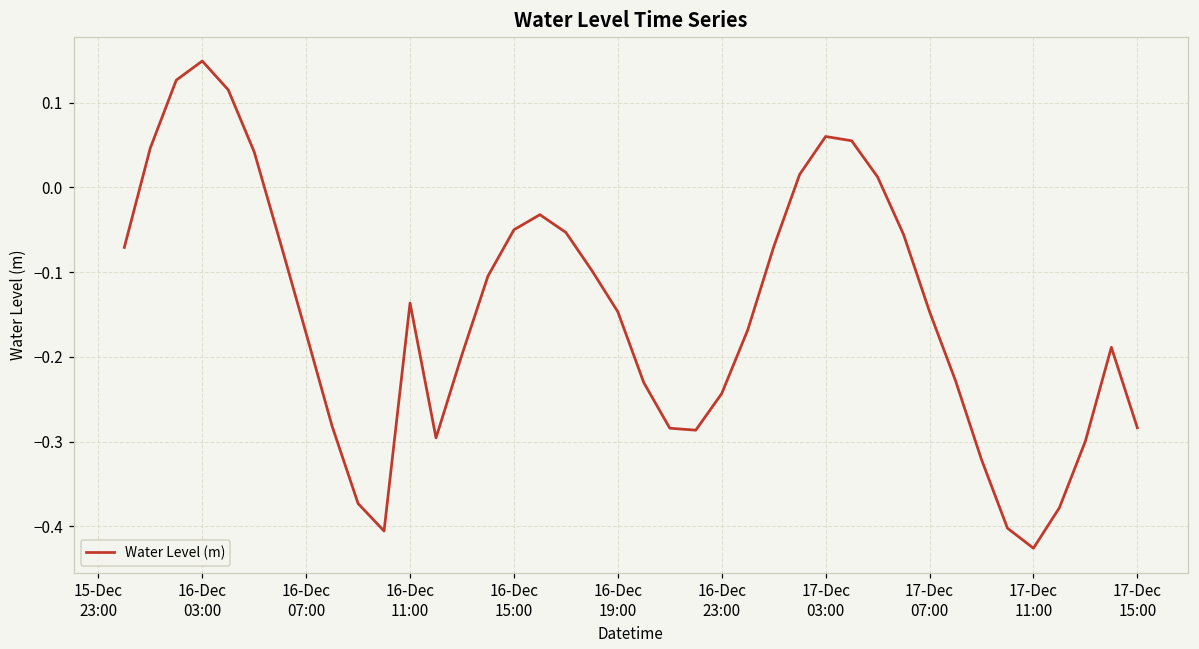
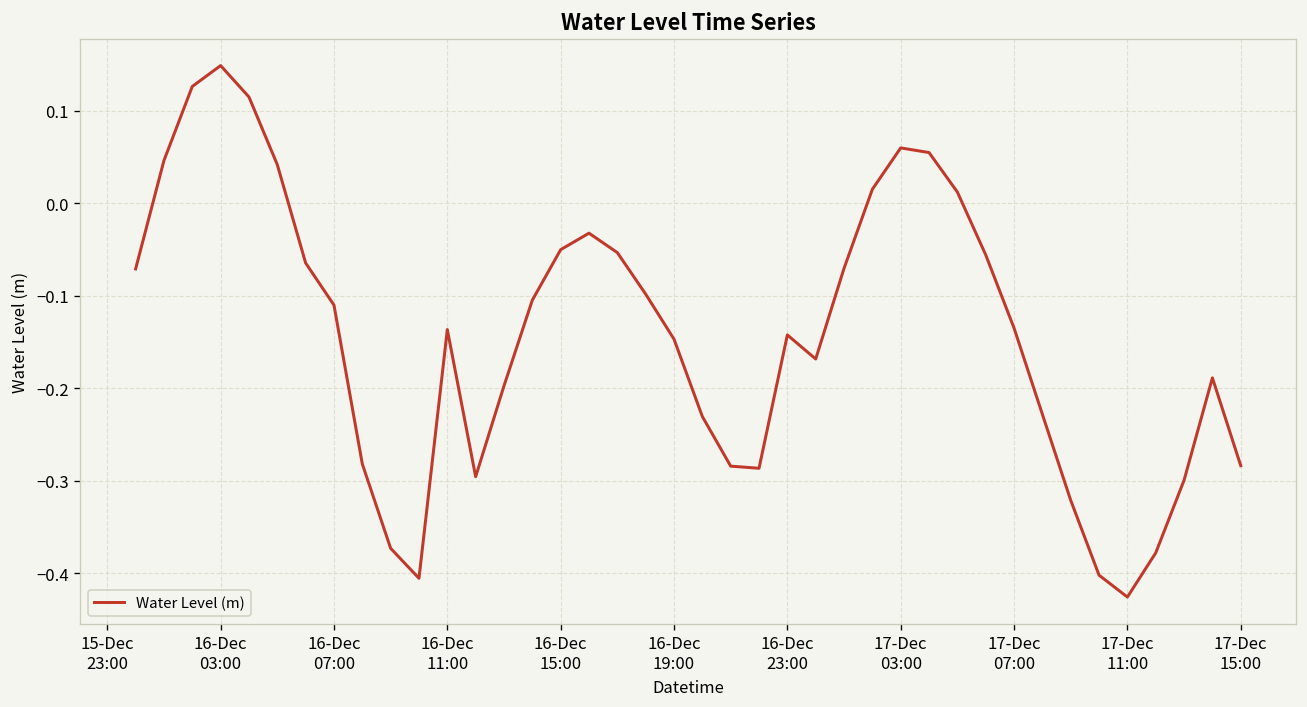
16-Dec 07:00: -0.17 -> -0.11
16-Dec 23:00: -0.24 -> -0.14
17-Dec 07:00: -0.15 -> -0.13
